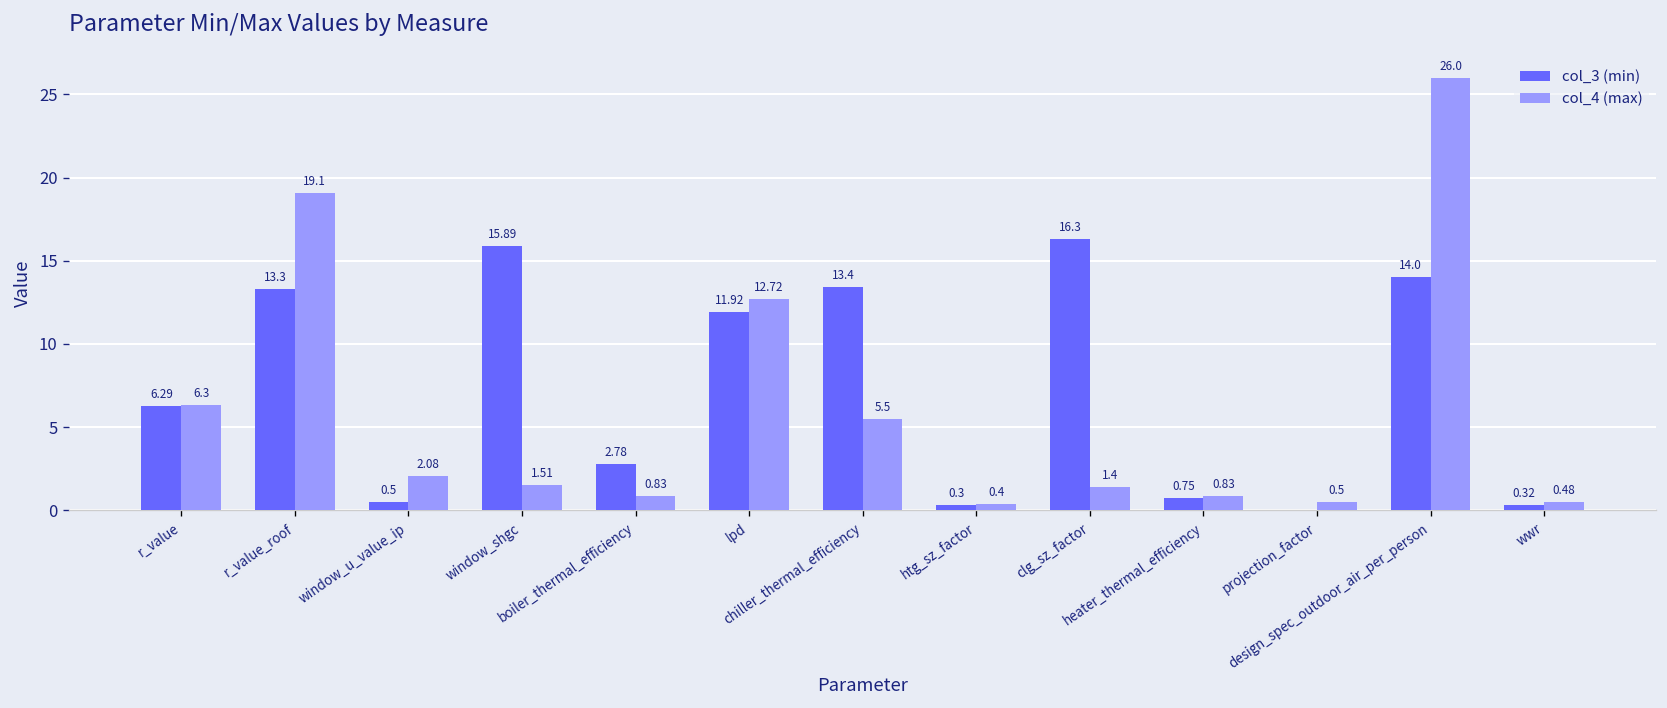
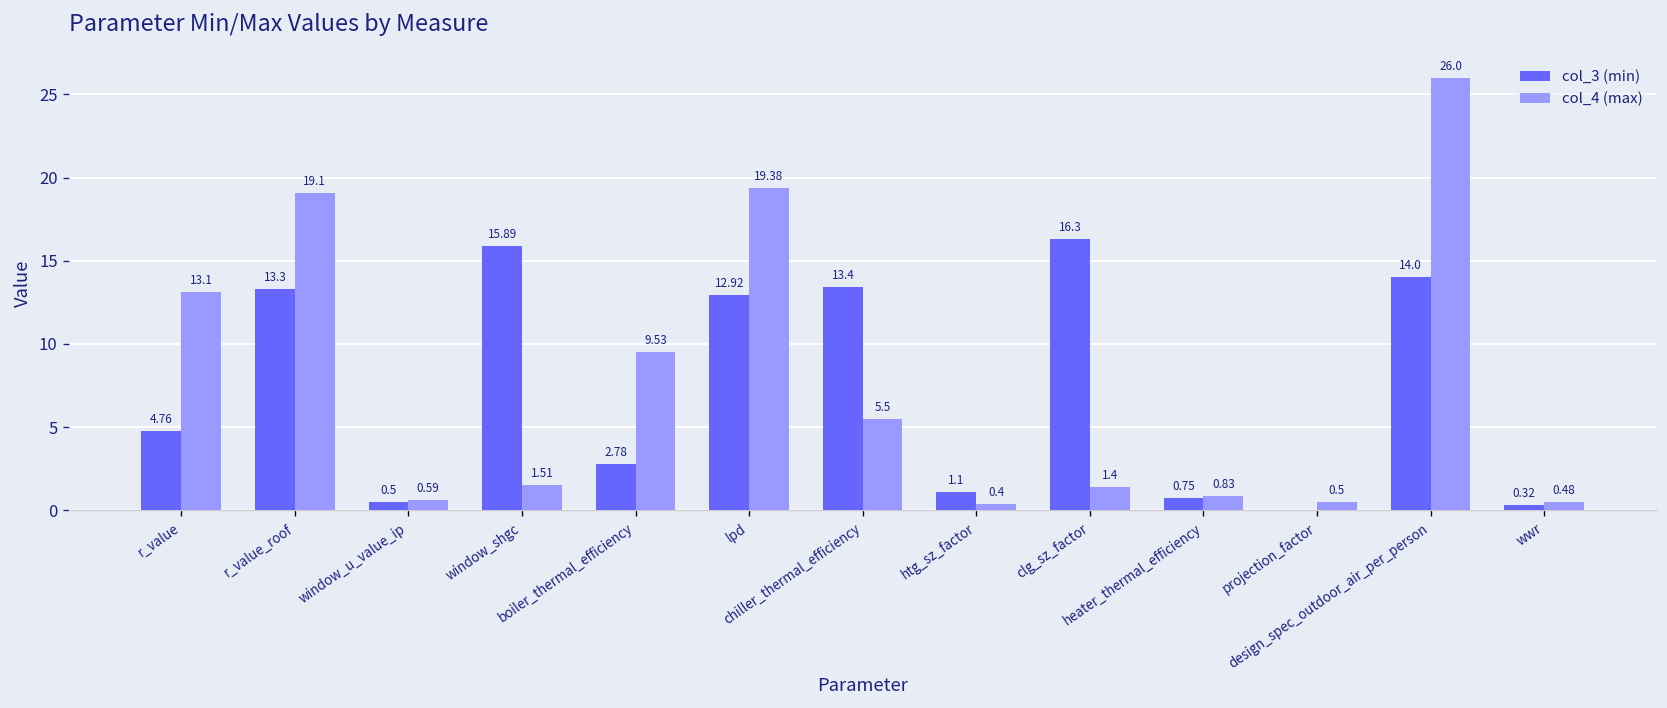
col_3 (min), r_value: 6.29 -> 4.76
col_4 (max), r_value: 6.3 -> 13.1
col_4 (max), window_u_value_ip: 2.08 -> 0.59
col_4 (max), boiler_thermal_efficiency: 0.83 -> 9.53
col_3 (min), lpd: 11.92 -> 12.92
col_4 (max), lpd: 12.72 -> 19.38
col_3 (min), htg_sz_factor: 0.3 -> 1.1
